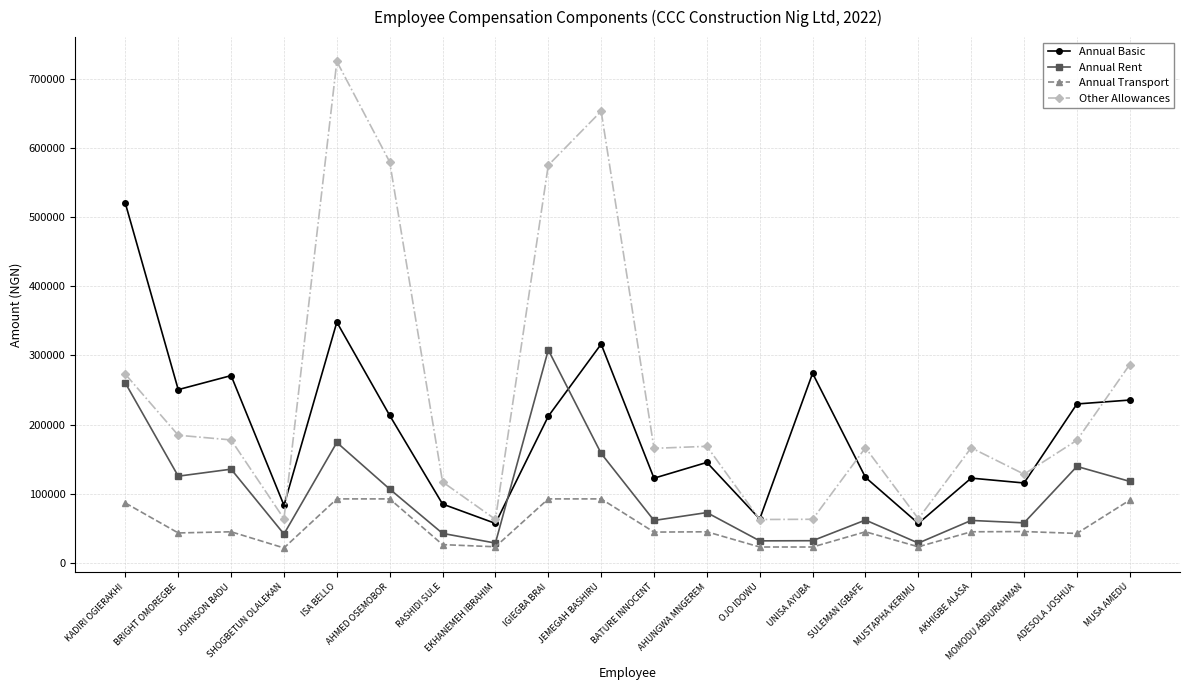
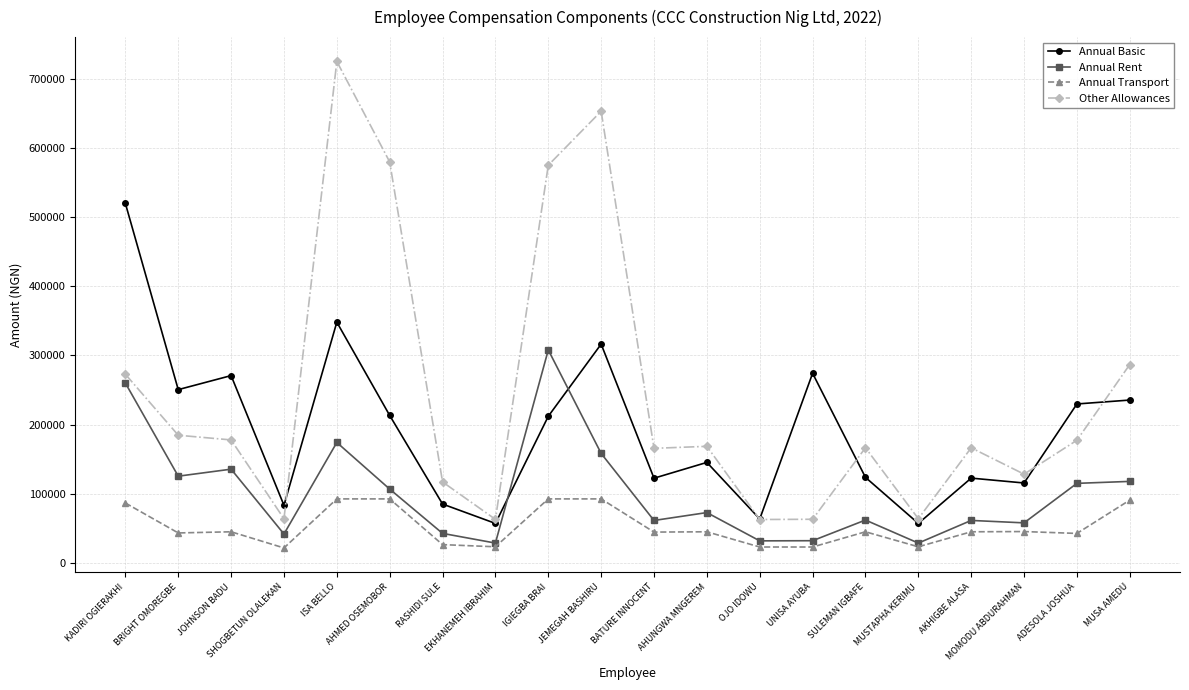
Annual Rent, ADESOLA JOSHUA: 140000 -> 110000
